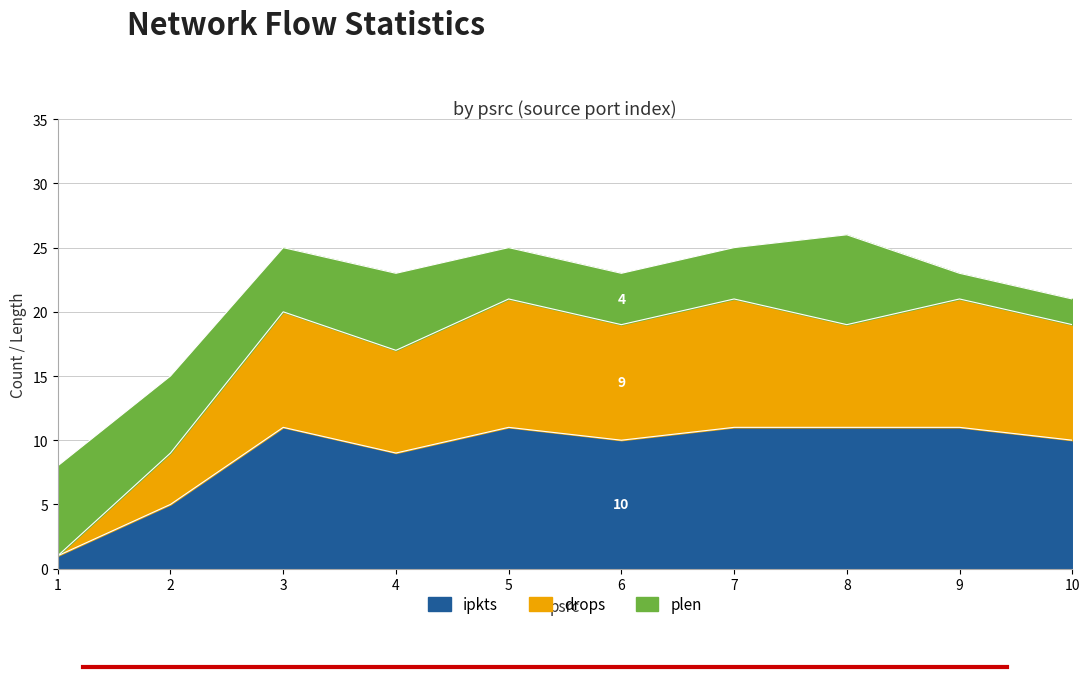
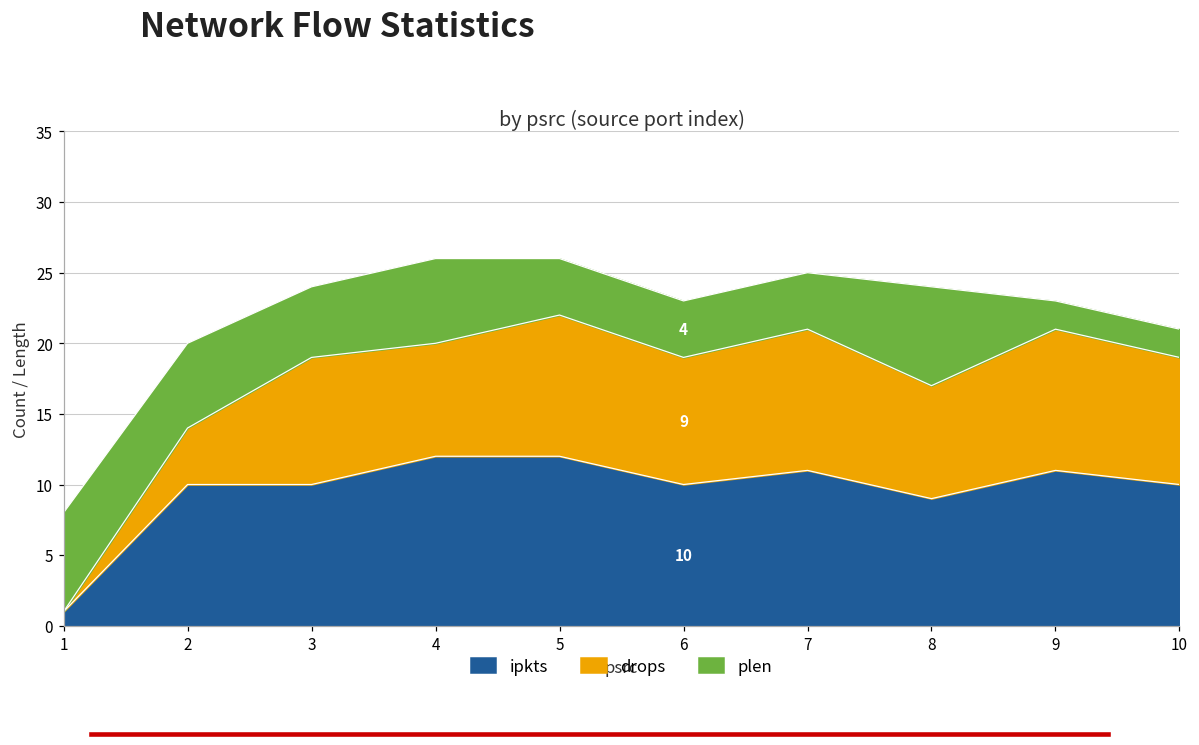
ipkts, 2: 5 -> 10
ipkts, 3: 11 -> 10
ipkts, 4: 9 -> 12
ipkts, 5: 11 -> 12
ipkts, 8: 11 -> 9
